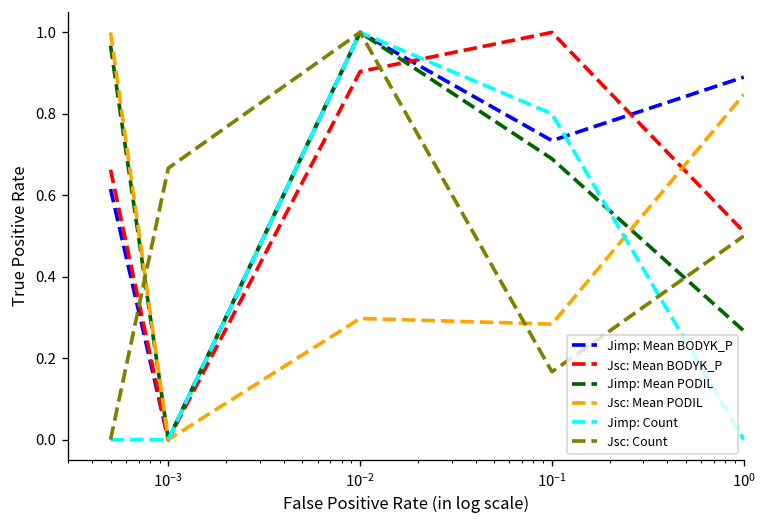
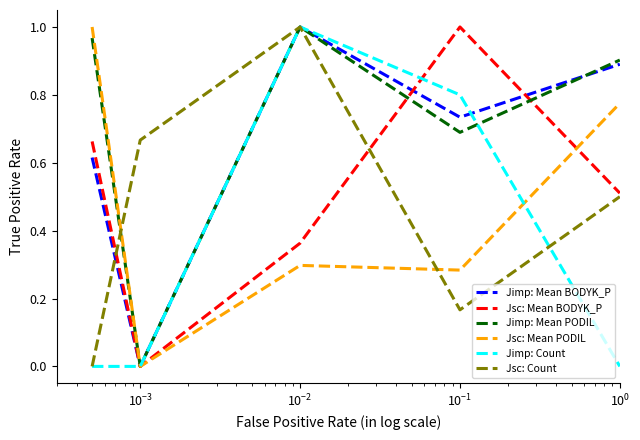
Jsc: Mean BODYK_P, 10^-2: 0.90 -> 0.36
Jimp: Mean PODIL, 10^0: 0.27 -> 0.90
Jsc: Mean PODIL, 10^0: 0.85 -> 0.78
